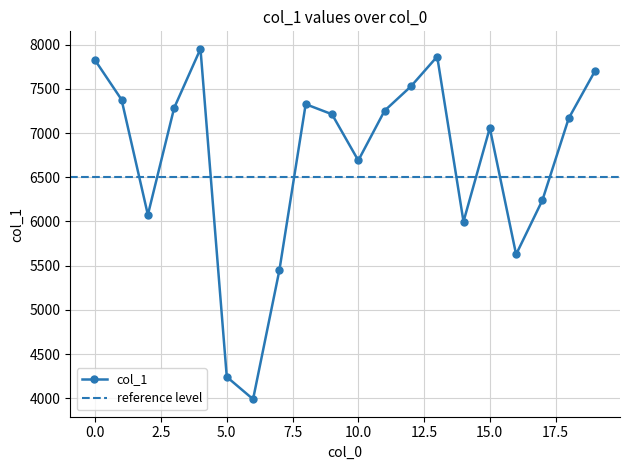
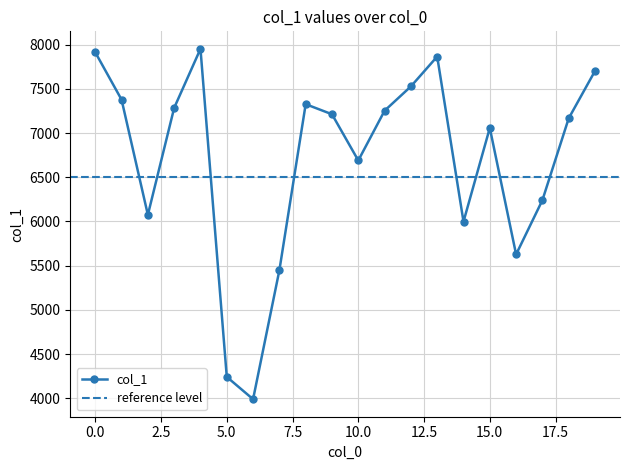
0.0: 7800 -> 7900
